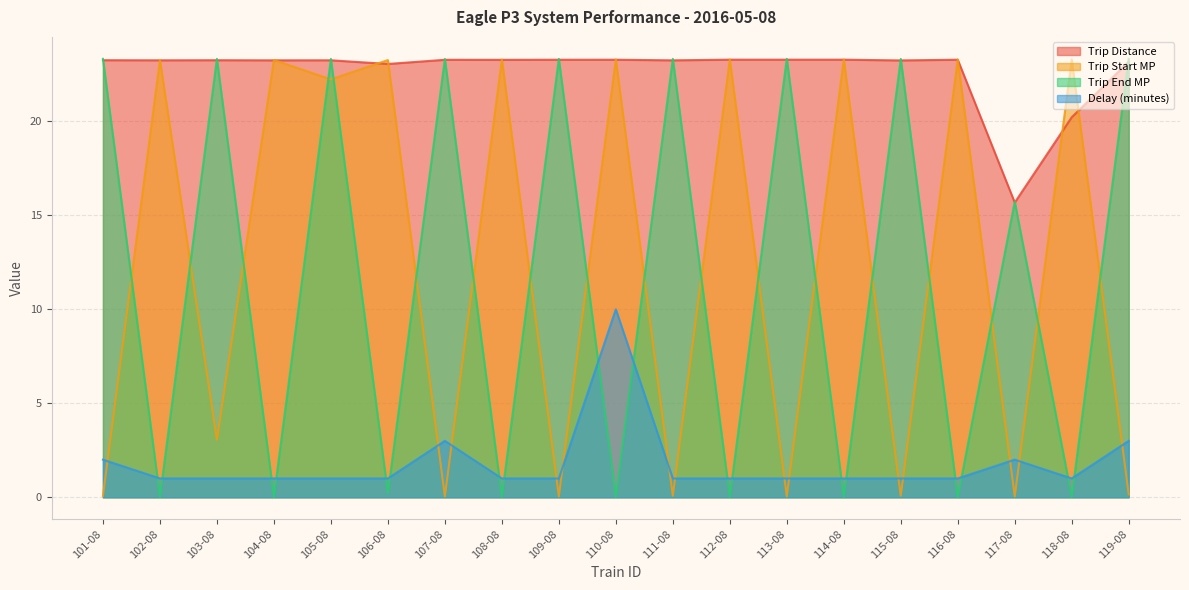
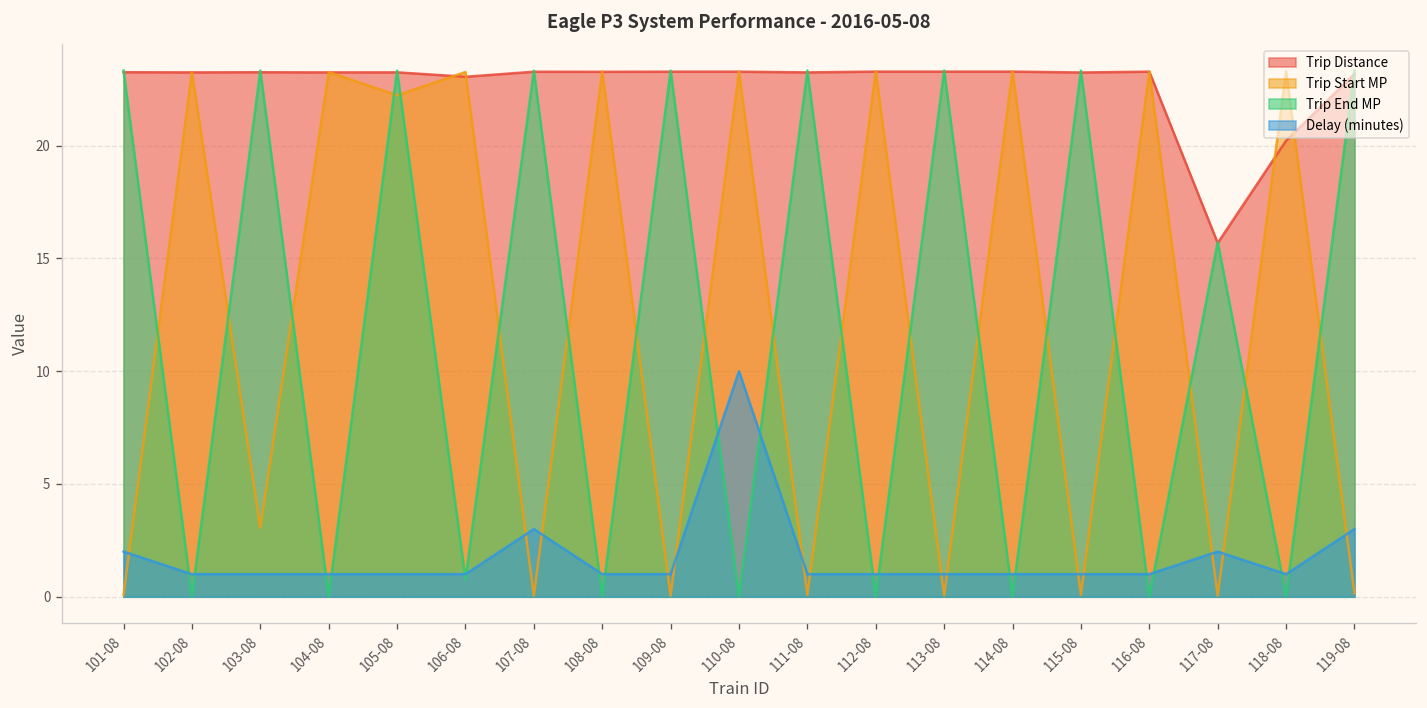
Trip End MP, 106-08: 0.2 -> 0.8
